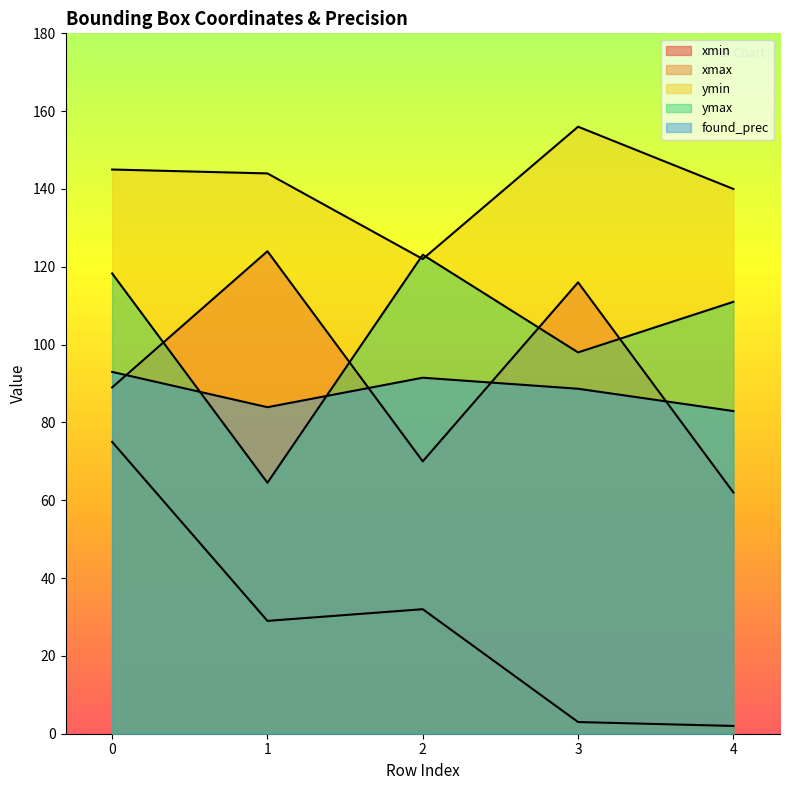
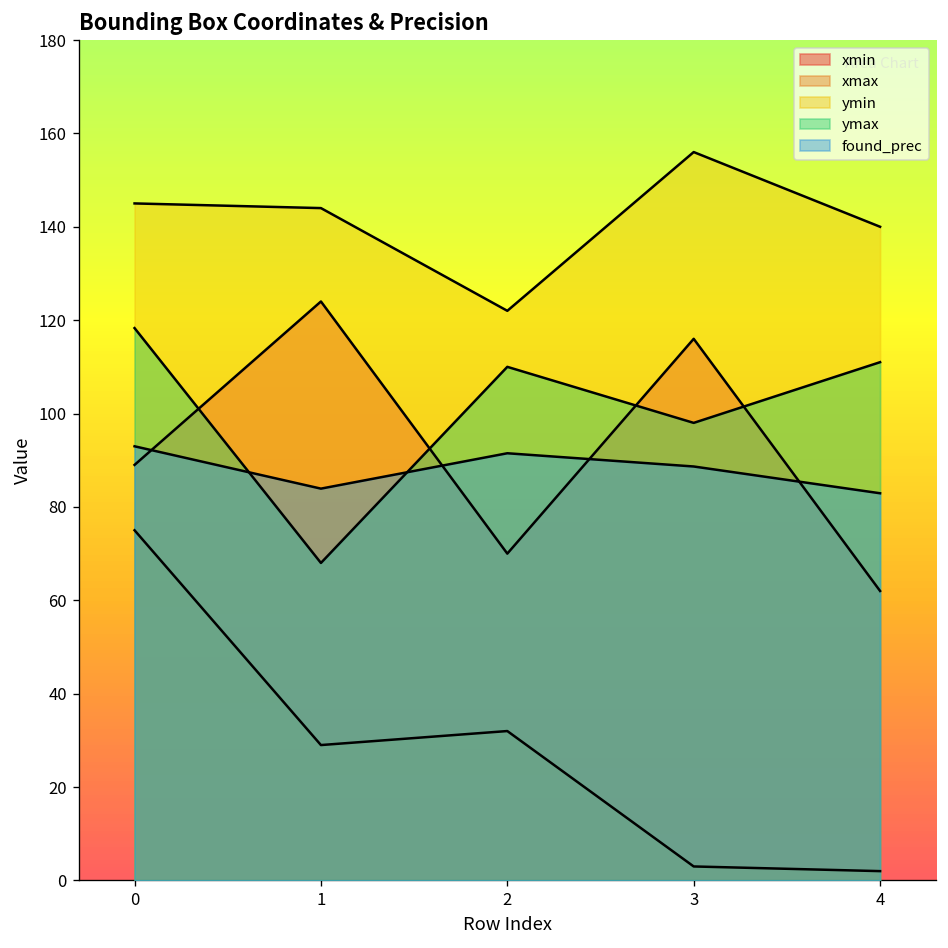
ymax, 1: 65 -> 68
ymax, 2: 123 -> 110
